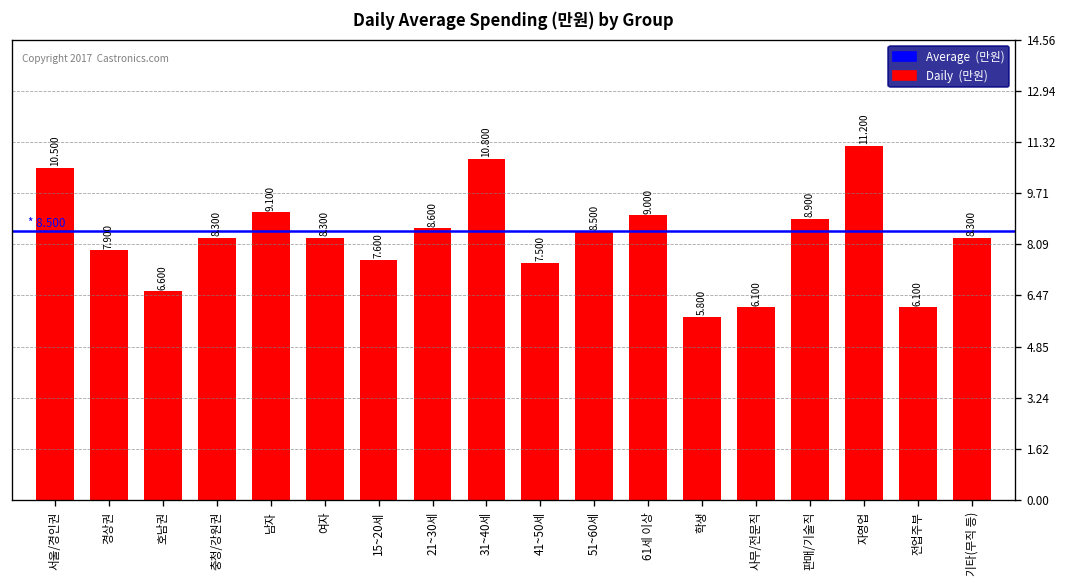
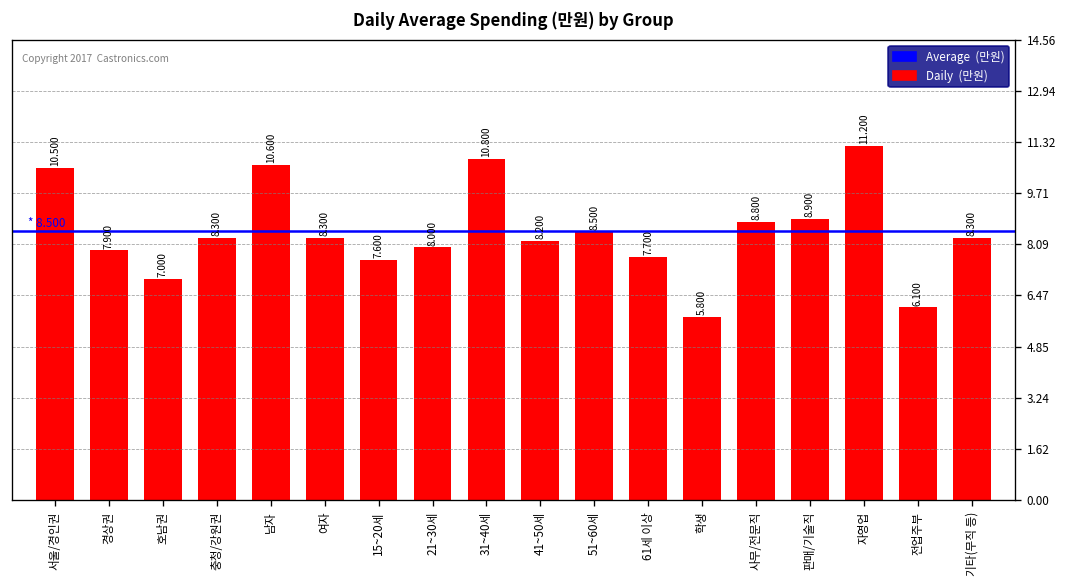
호남권: 6.600 -> 7.000
남자: 9.100 -> 10.600
21~30세: 8.600 -> 8.000
41~50세: 7.500 -> 8.200
61세 이상: 9.000 -> 7.700
사무/전문직: 6.100 -> 8.800
